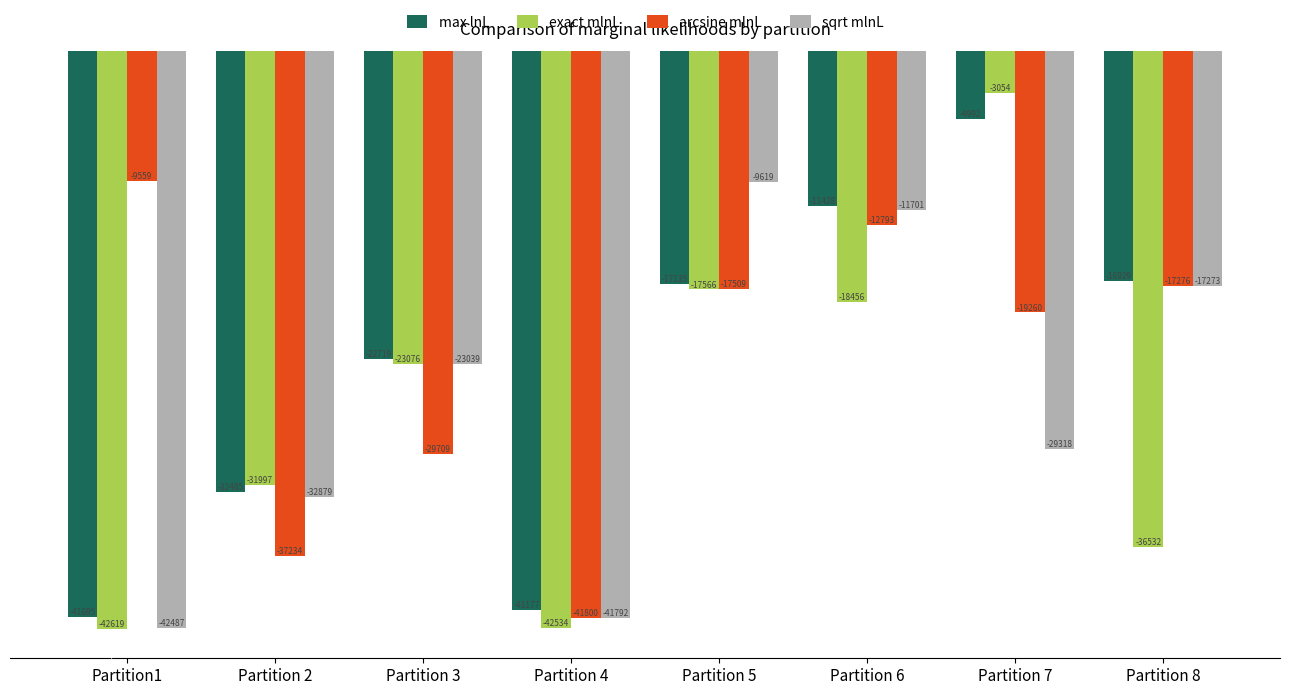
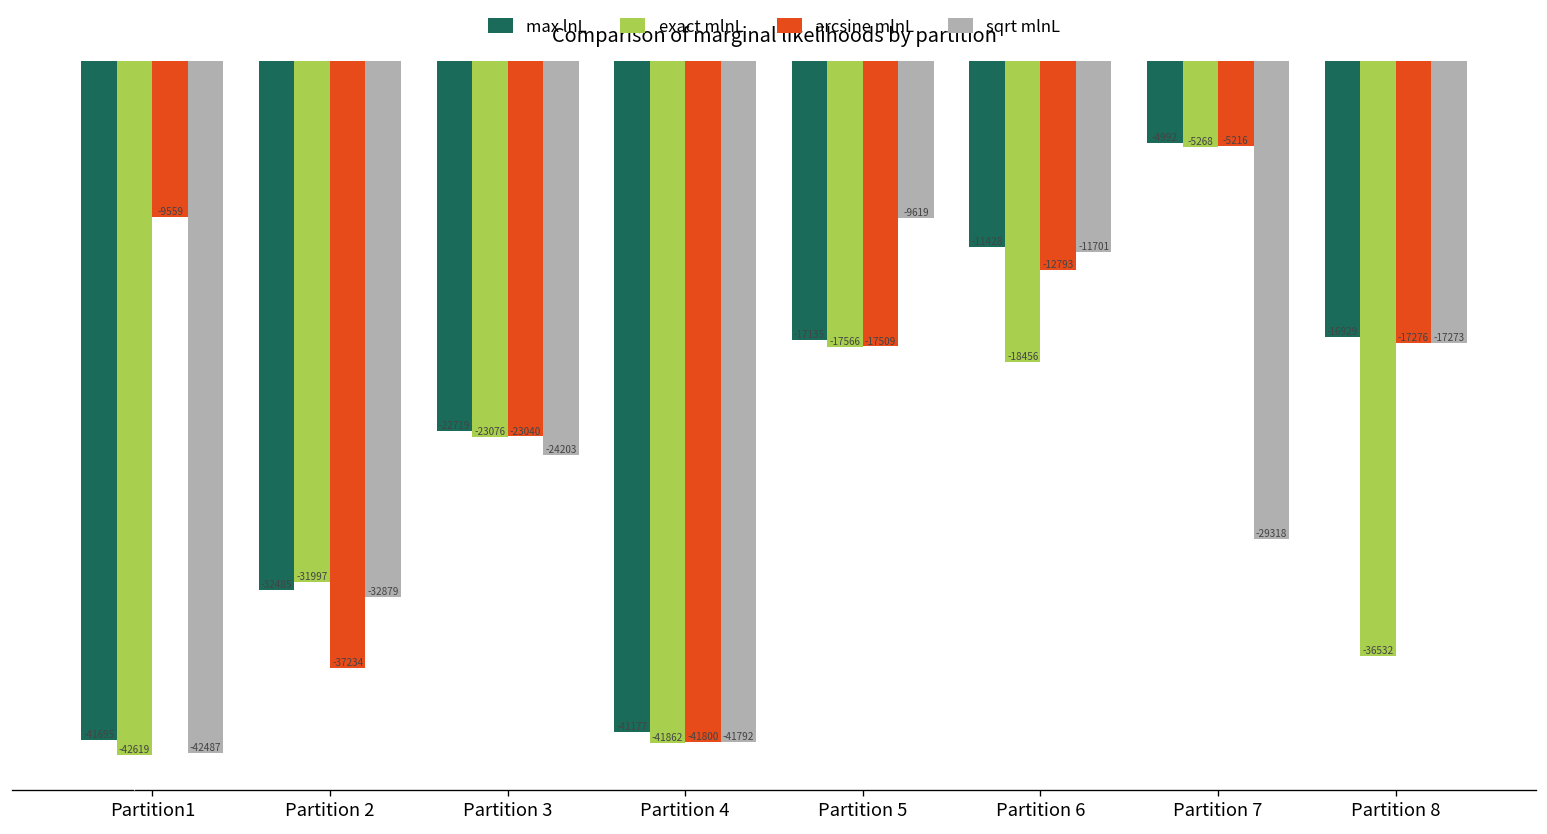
arcsine mlnL, Partition 3: -29709 -> -23040
sqrt mlnL, Partition 3: -23039 -> -24203
exact mlnL, Partition 4: -42534 -> -41862
exact mlnL, Partition 7: -3054 -> -5268
arcsine mlnL, Partition 7: -19260 -> -5216
